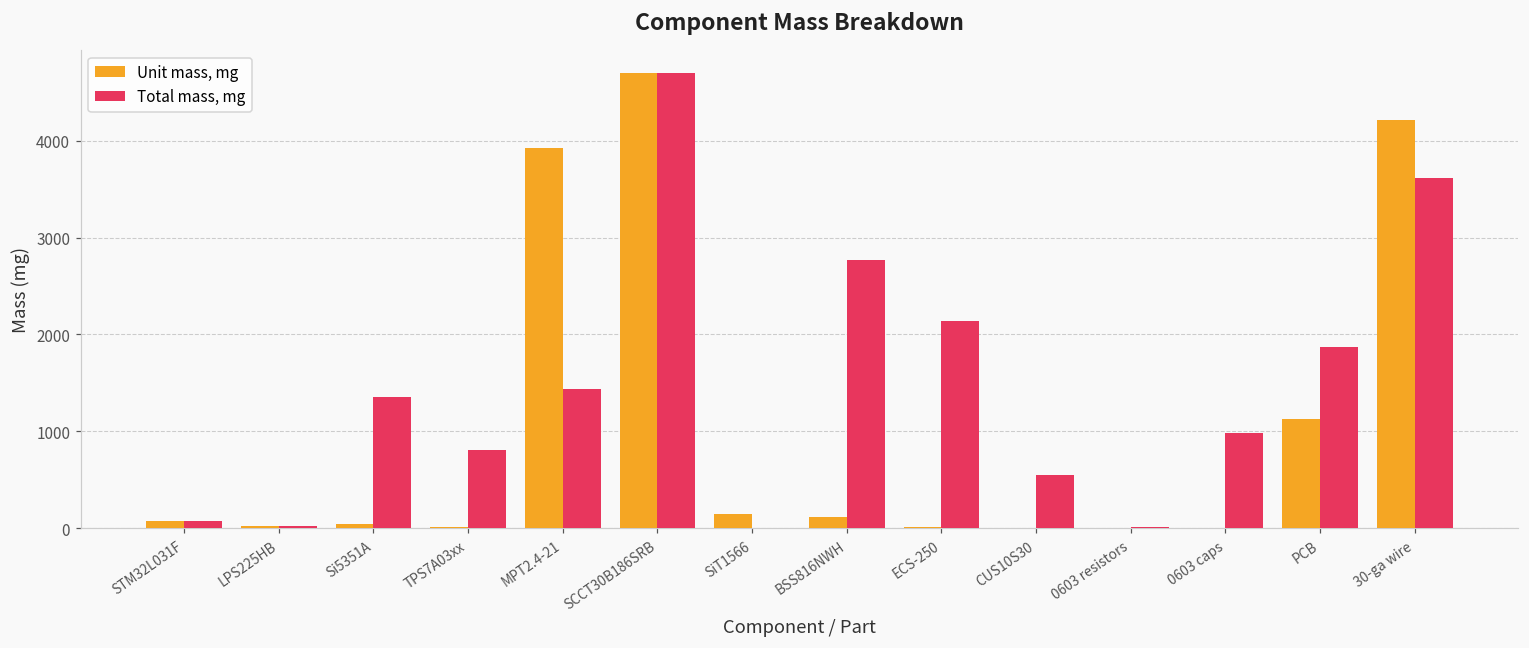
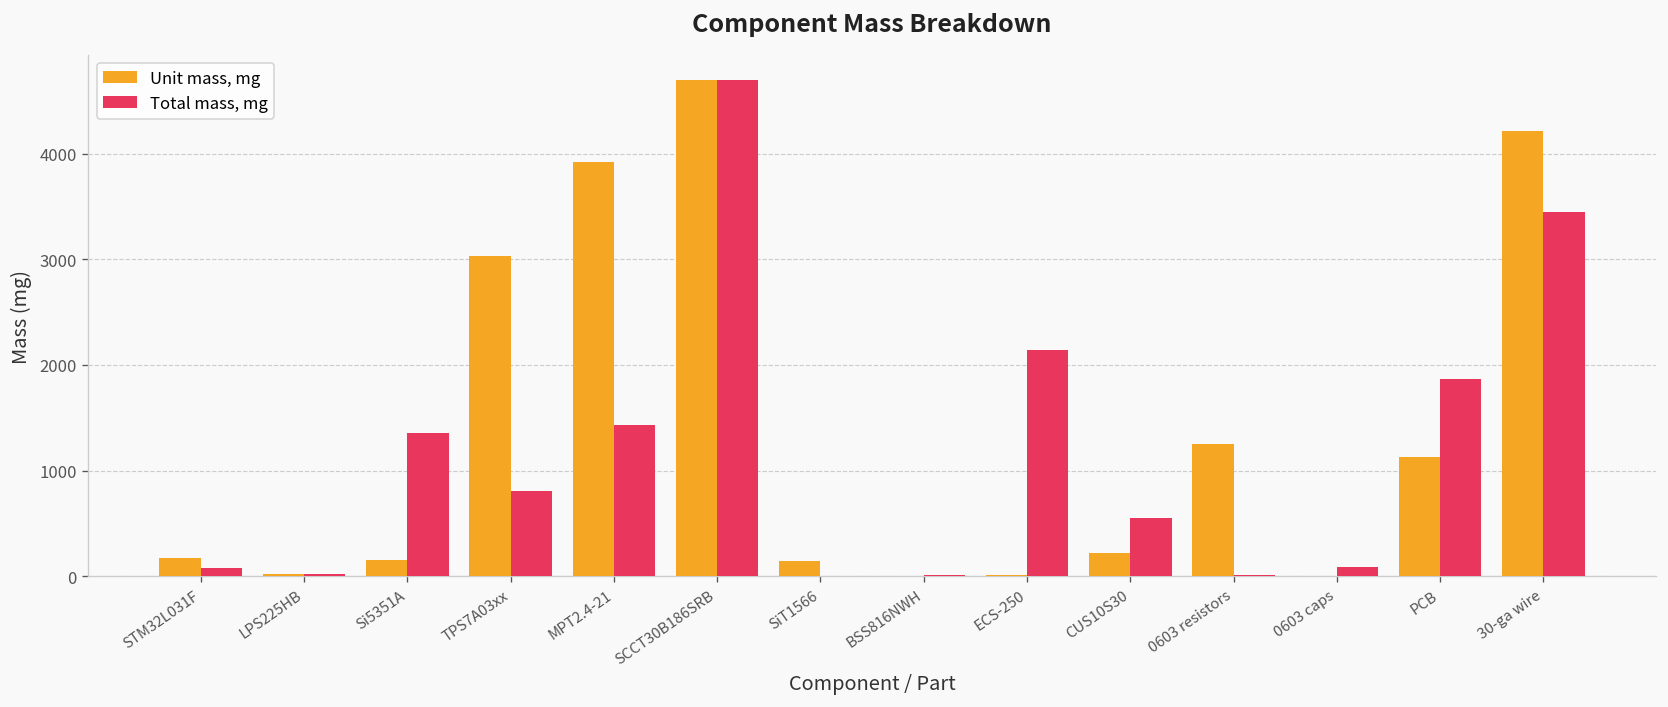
Unit mass, mg, STM32L031F: 100 -> 200
Unit mass, mg, Si5351A: 0 -> 200
Unit mass, mg, TPS7A03xx: 0 -> 3000
Unit mass, mg, BSS816NWH: 100 -> 0
Total mass, mg, BSS816NWH: 2800 -> 0
Unit mass, mg, CUS10S30: 0 -> 200
Unit mass, mg, 0603 resistors: 0 -> 1300
Total mass, mg, 0603 caps: 1000 -> 100
Total mass, mg, 30-ga wire: 3600 -> 3500
